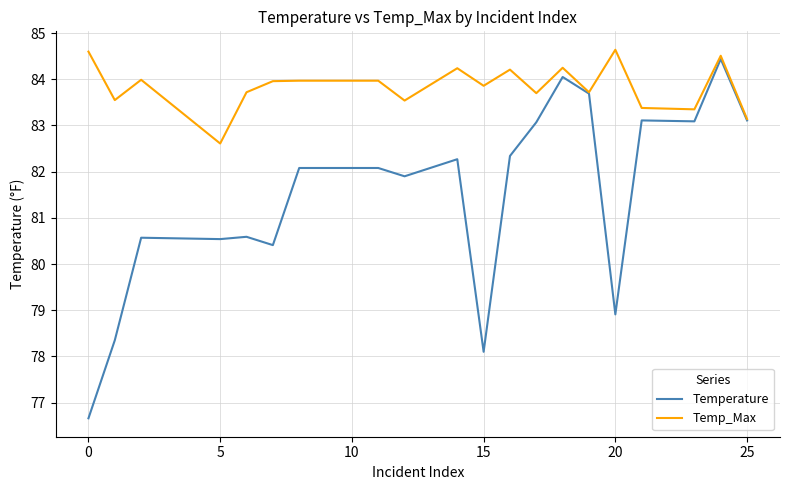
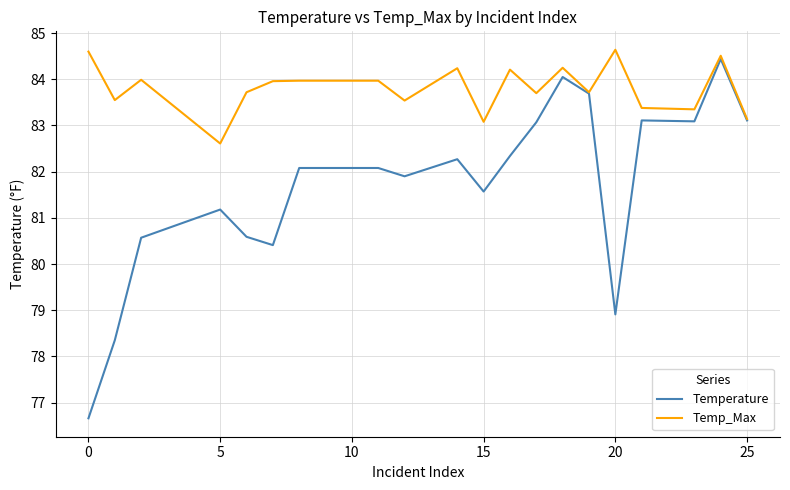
Temperature, 5: 80.5 -> 81.2
Temperature, 15: 78.1 -> 81.6
Temp_Max, 15: 83.9 -> 83.1
